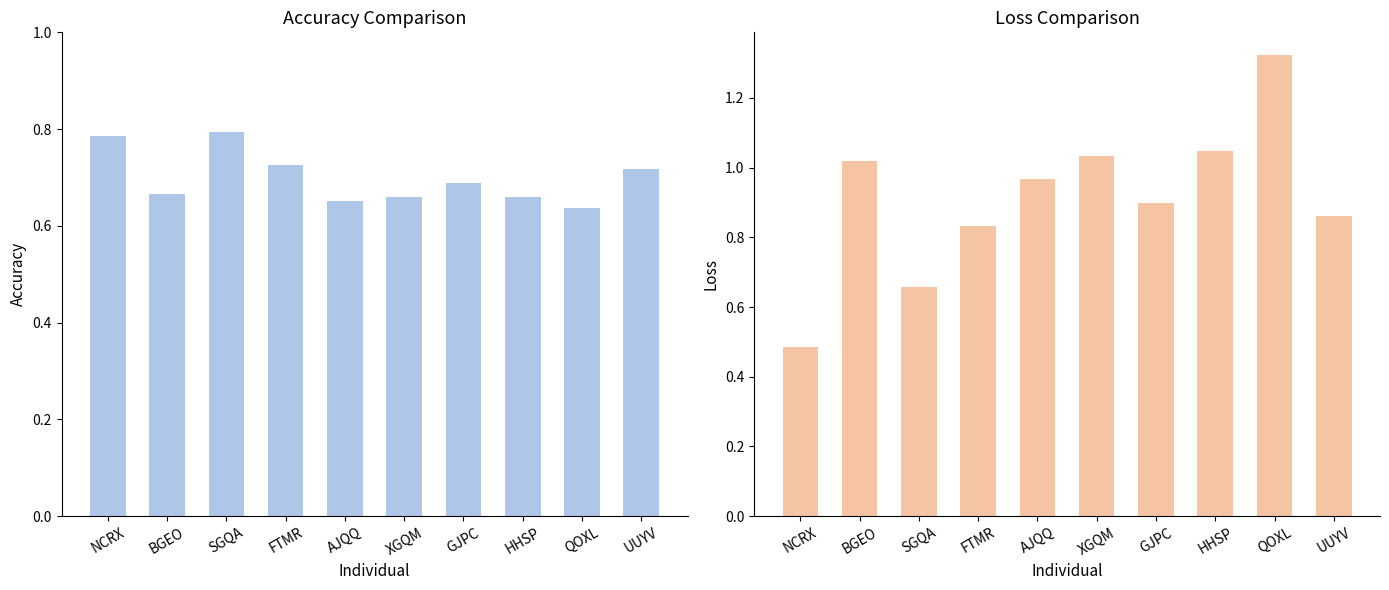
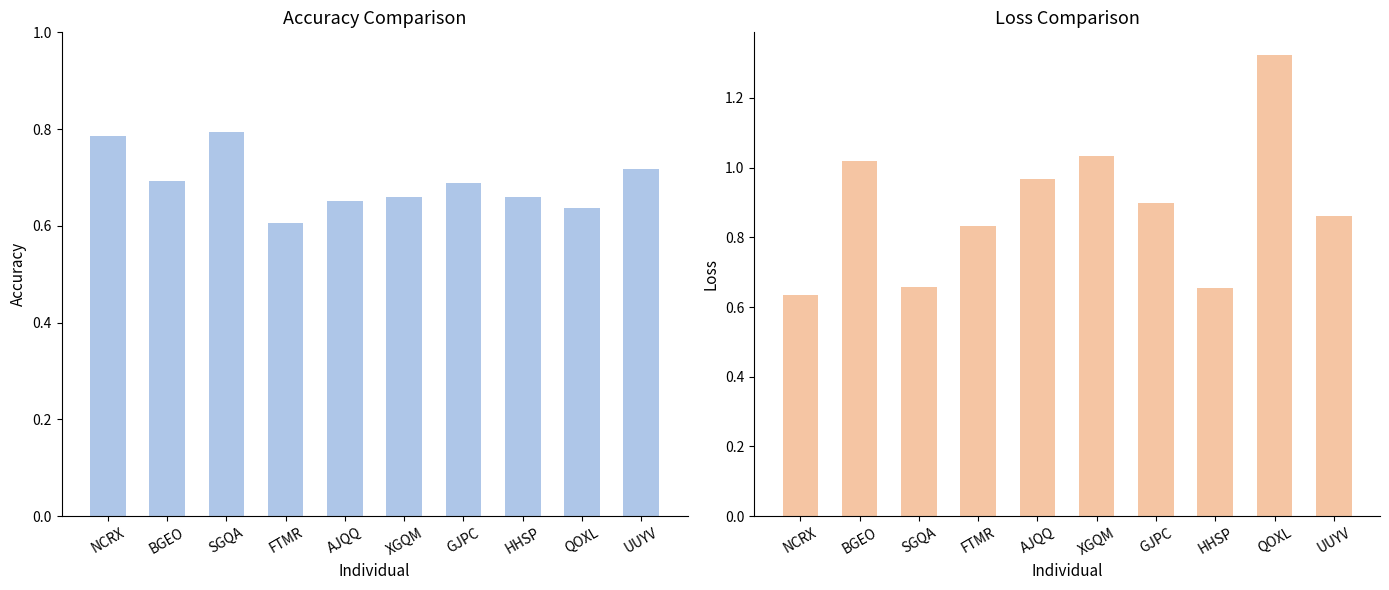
Accuracy Comparison, BGEO: 0.67 -> 0.69
Accuracy Comparison, FTMR: 0.73 -> 0.61
Loss Comparison, NCRX: 0.49 -> 0.64
Loss Comparison, HHSP: 1.05 -> 0.66
